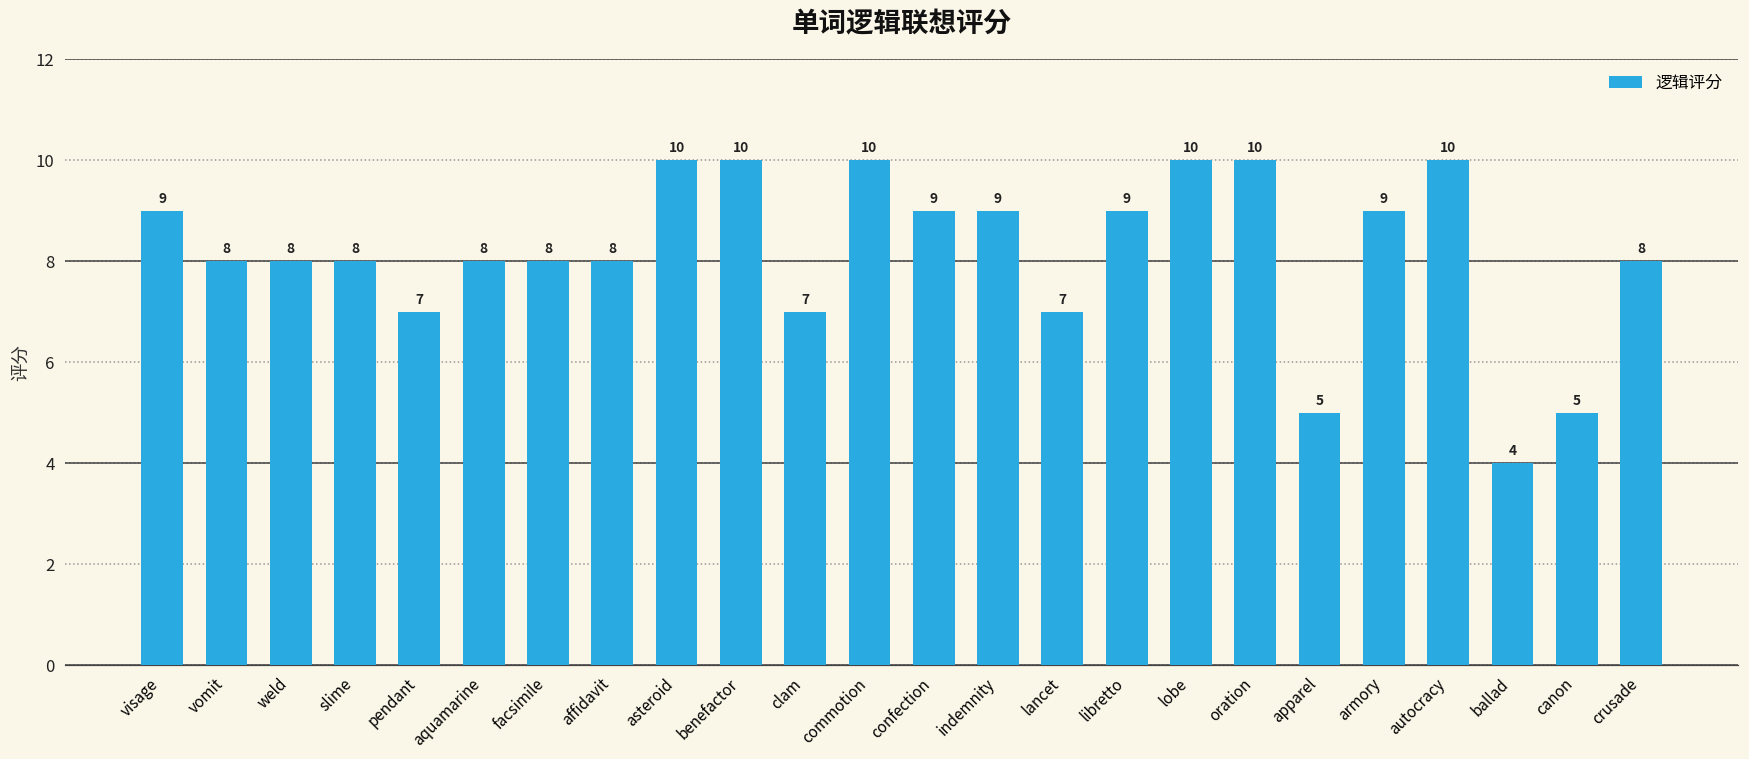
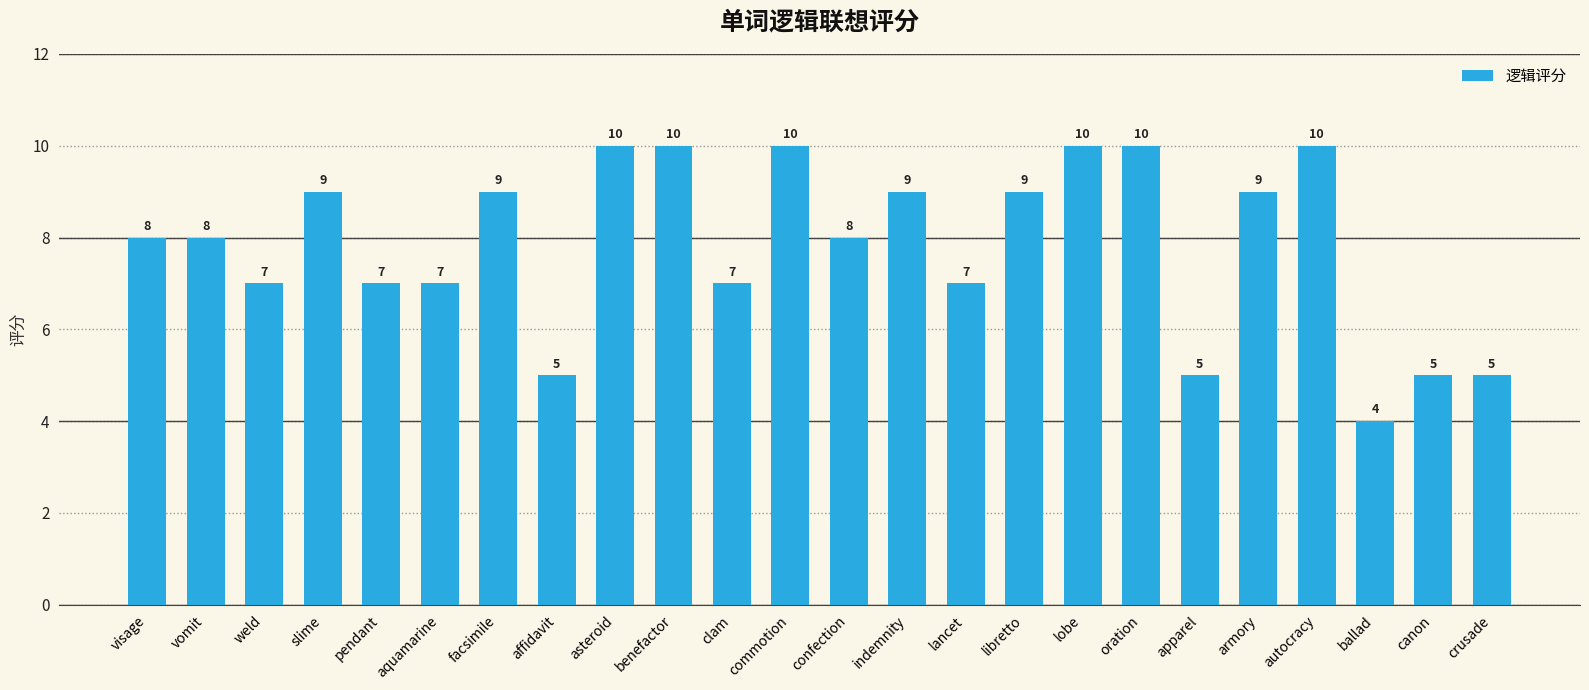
visage: 9 -> 8
weld: 8 -> 7
slime: 8 -> 9
aquamarine: 8 -> 7
facsimile: 8 -> 9
affidavit: 8 -> 5
confection: 9 -> 8
crusade: 8 -> 5
